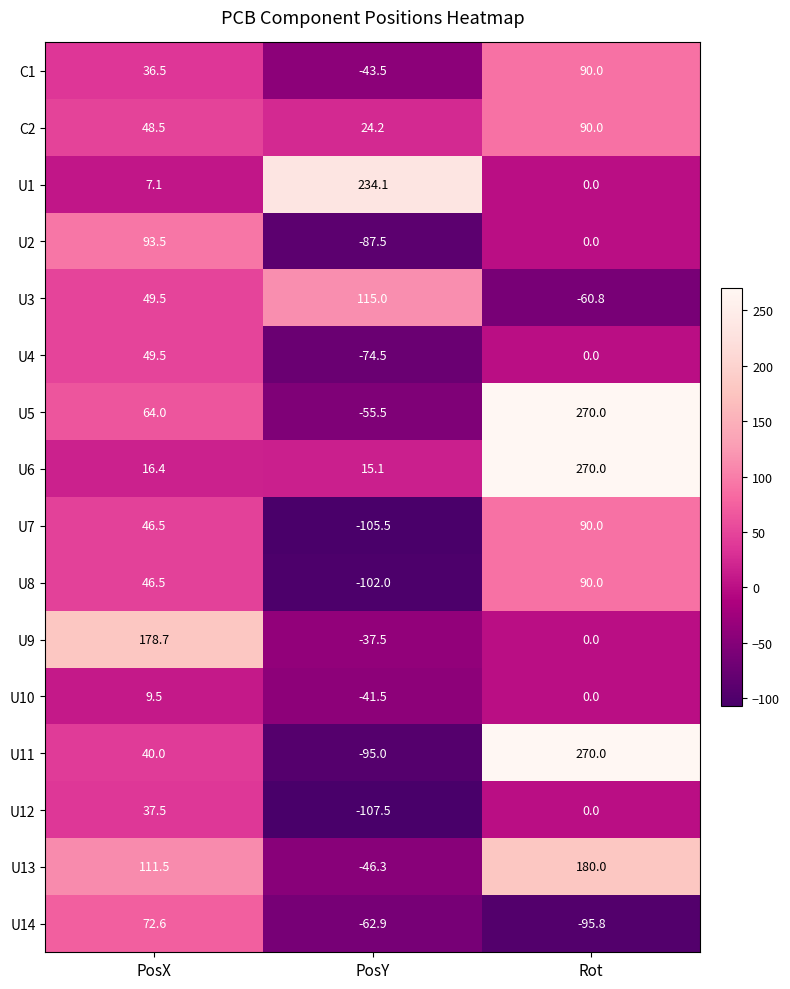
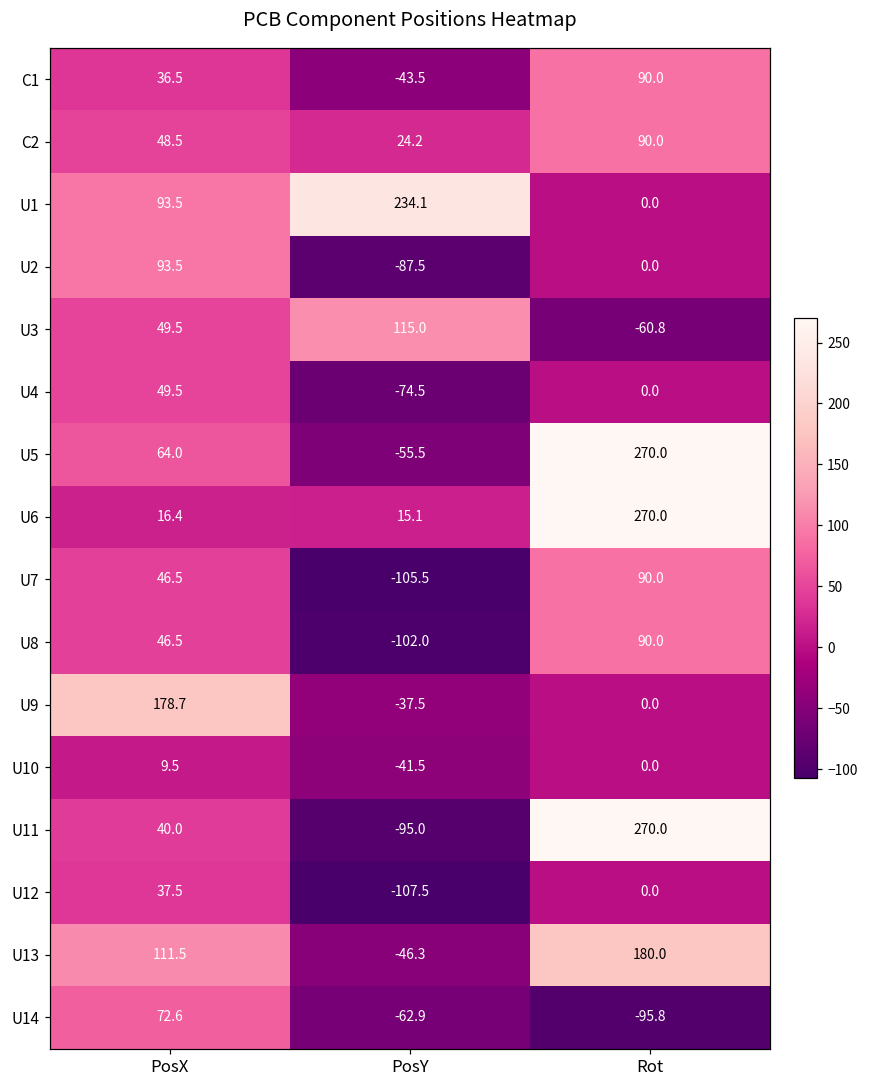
U1, PosX: 7.1 -> 93.5
